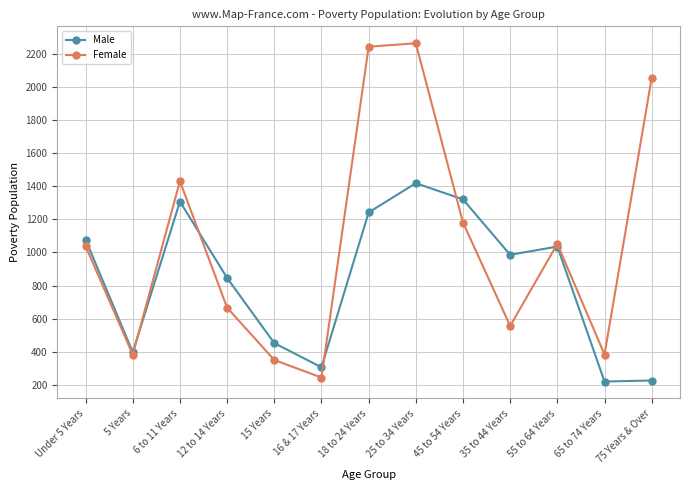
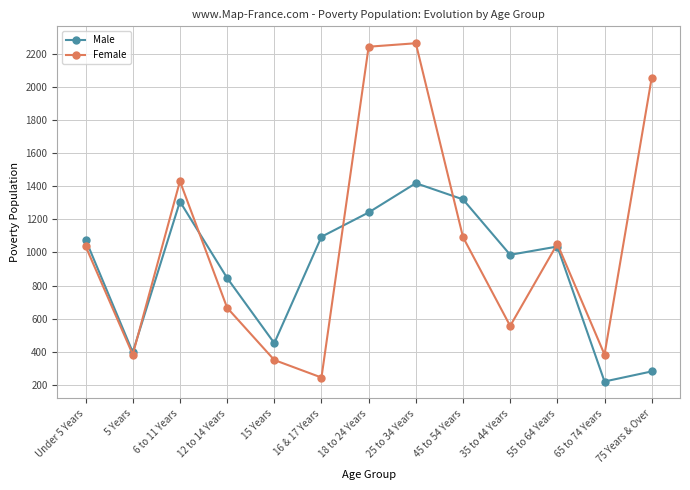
Male, 16 & 17 Years: 310 -> 1100
Female, 45 to 54 Years: 1180 -> 1090
Male, 75 Years & Over: 230 -> 280
